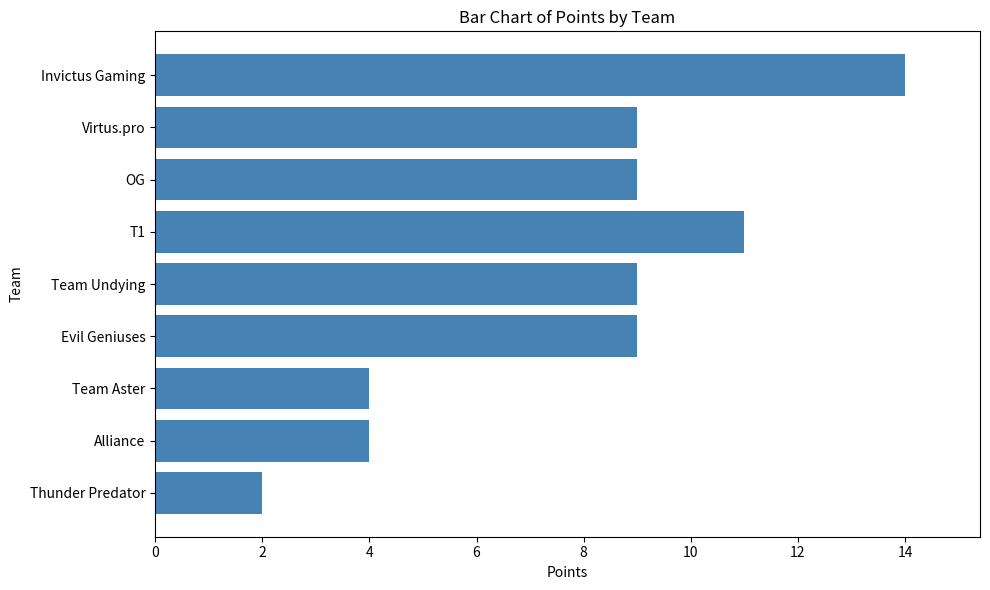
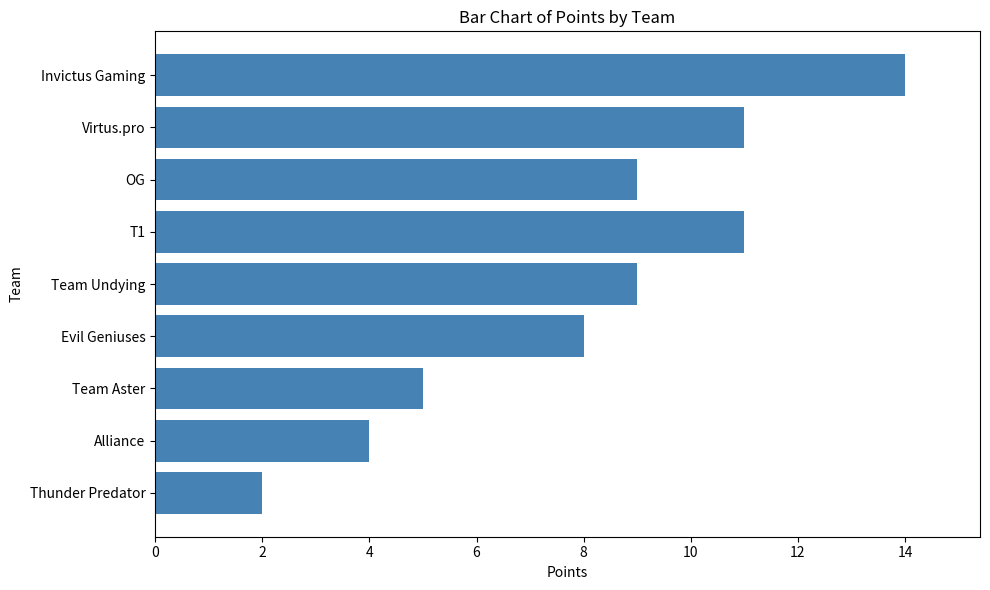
Virtus.pro: 9 -> 11
Evil Geniuses: 9 -> 8
Team Aster: 4 -> 5
